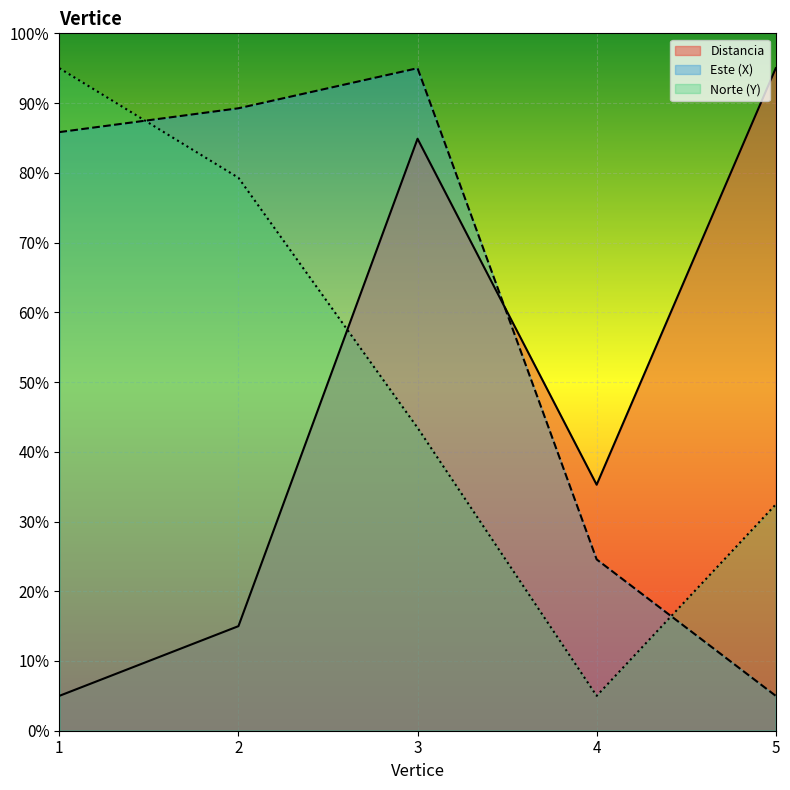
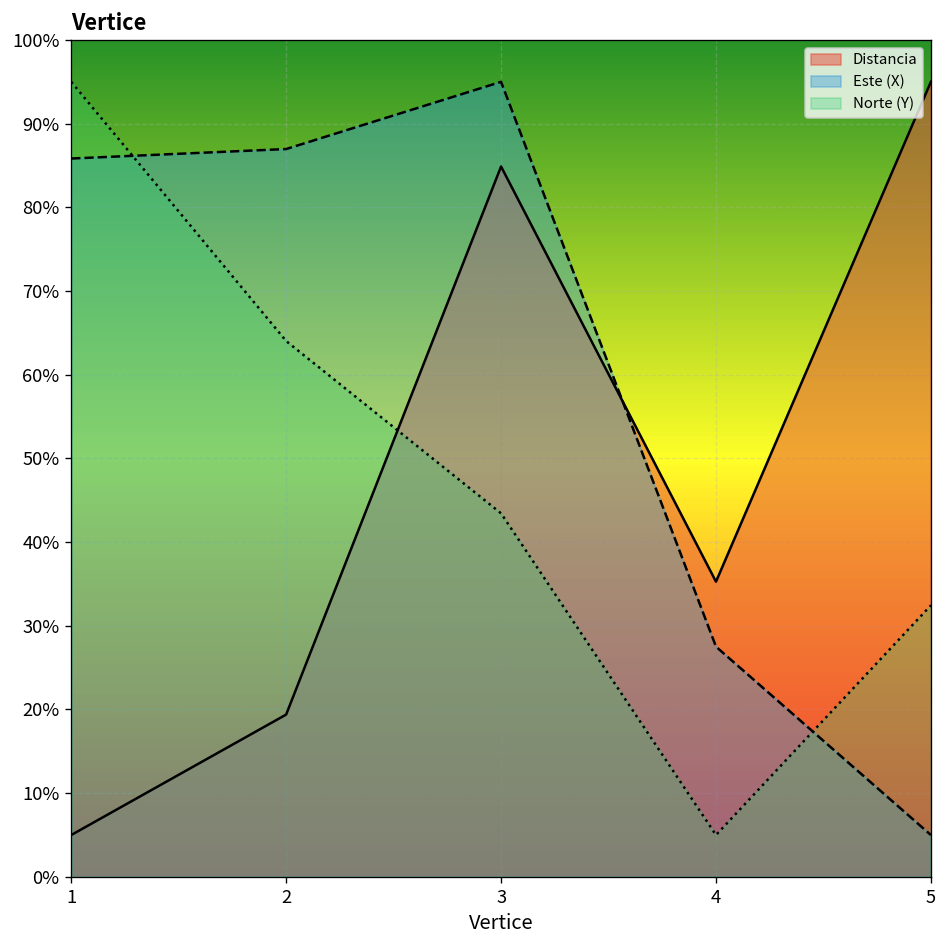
Distancia, 2: 15% -> 19%
Este (X), 2: 89% -> 87%
Norte (Y), 2: 79% -> 64%
Este (X), 4: 25% -> 28%
